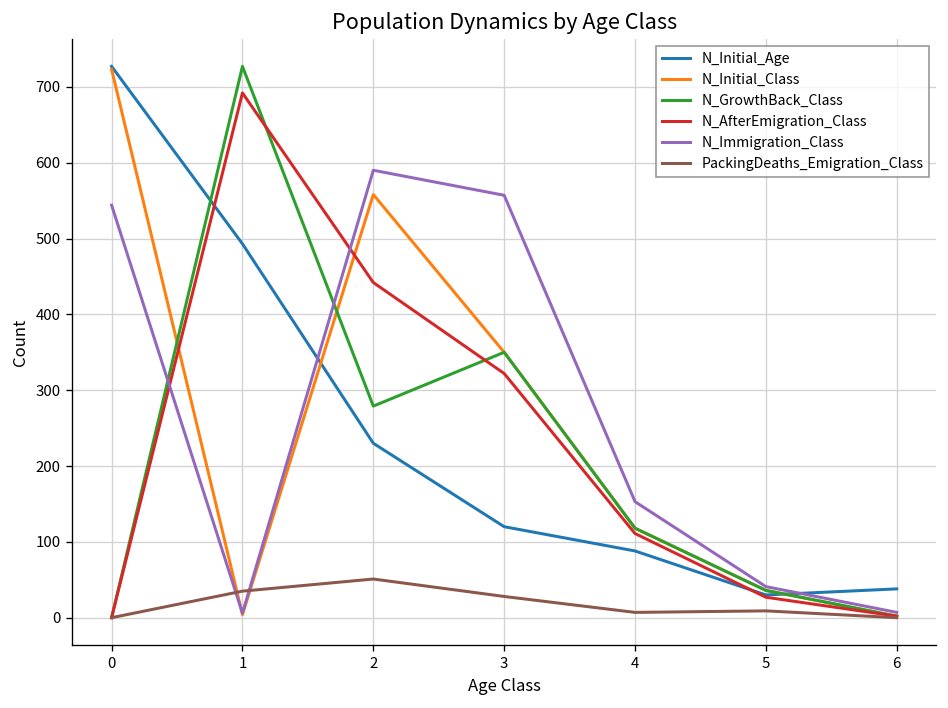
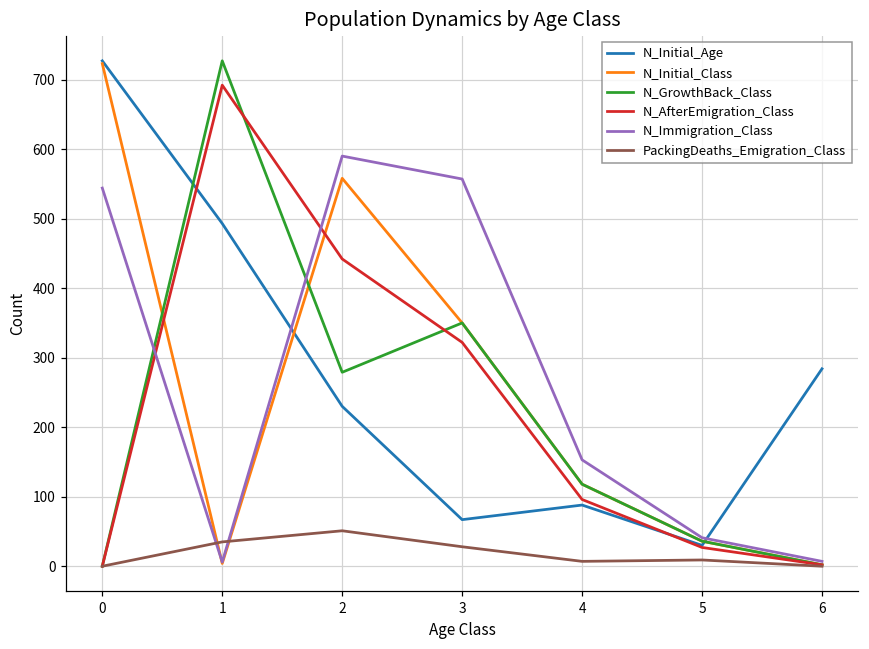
N_Initial_Age, 3: 120 -> 70
N_AfterEmigration_Class, 4: 110 -> 100
N_Initial_Age, 6: 40 -> 280
